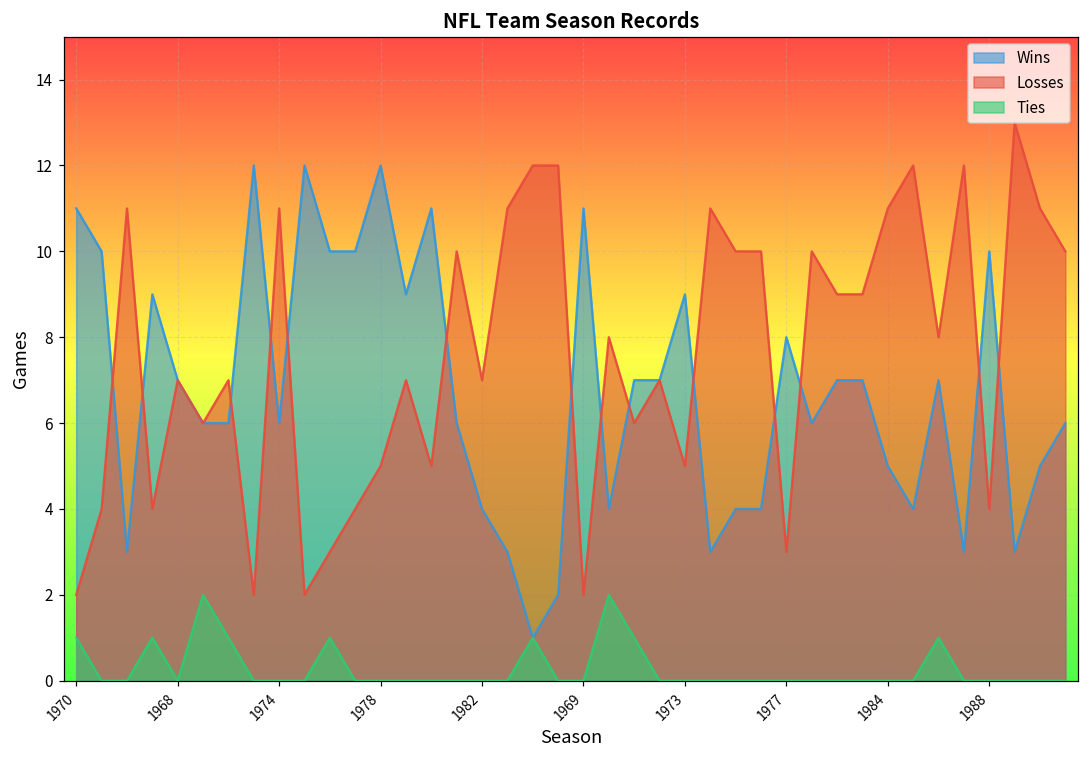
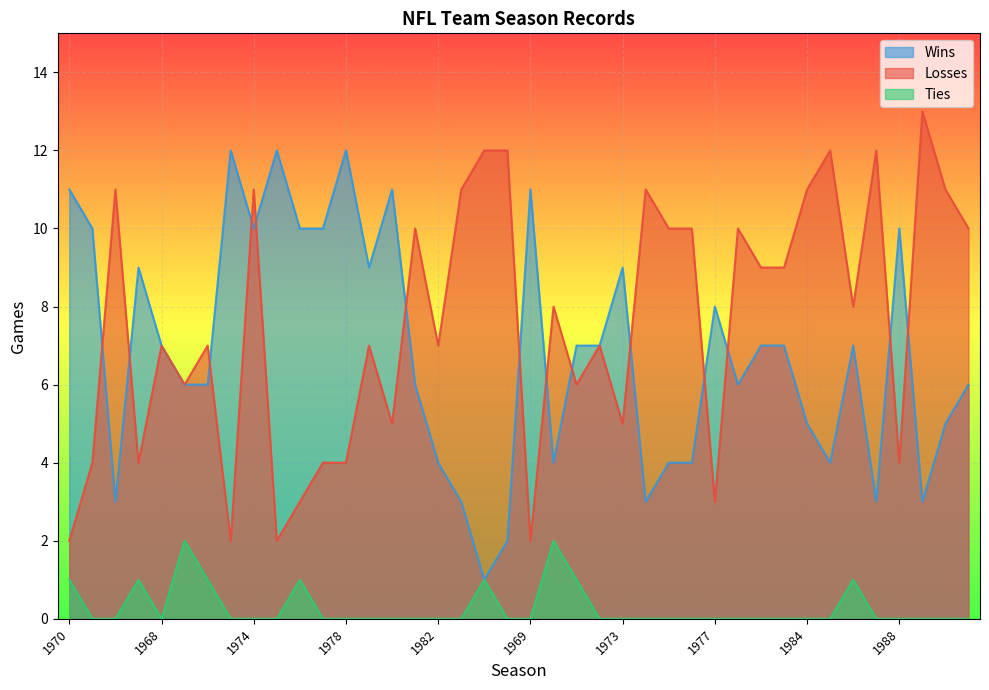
Wins, 1974: 6 -> 10
Losses, 1978: 5 -> 4
